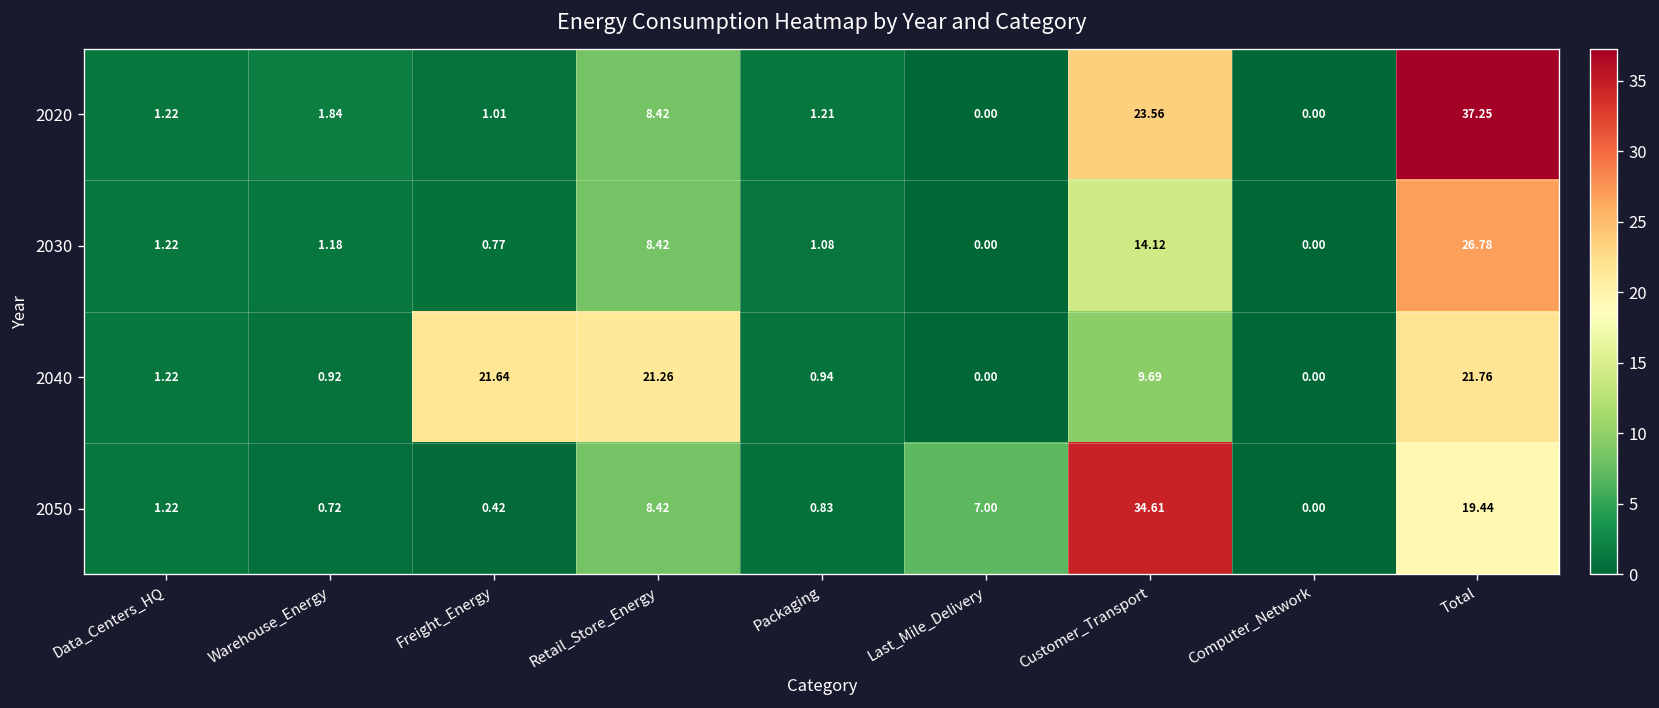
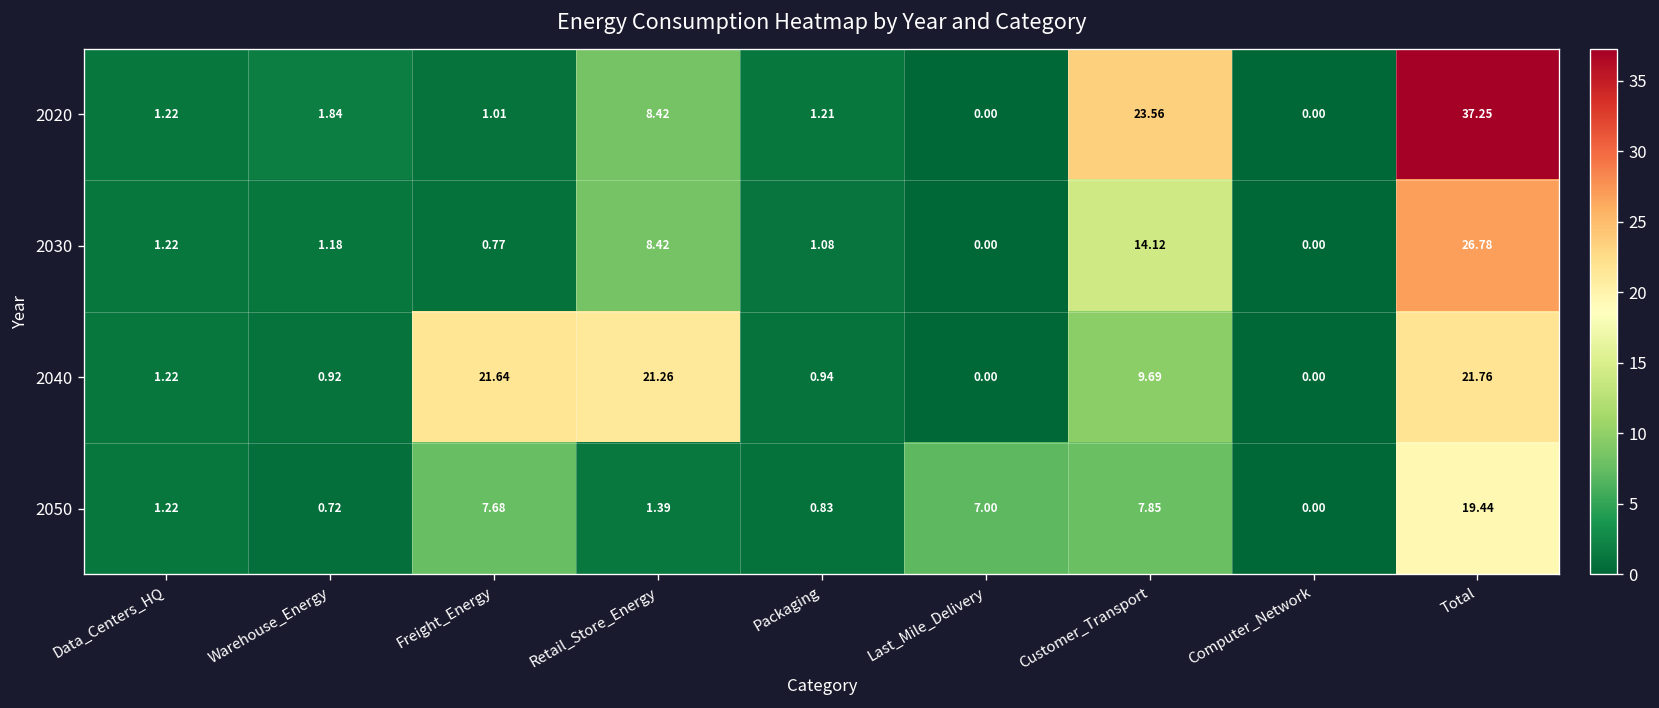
2050, Freight_Energy: 0.42 -> 7.68
2050, Retail_Store_Energy: 8.42 -> 1.39
2050, Customer_Transport: 34.61 -> 7.85
